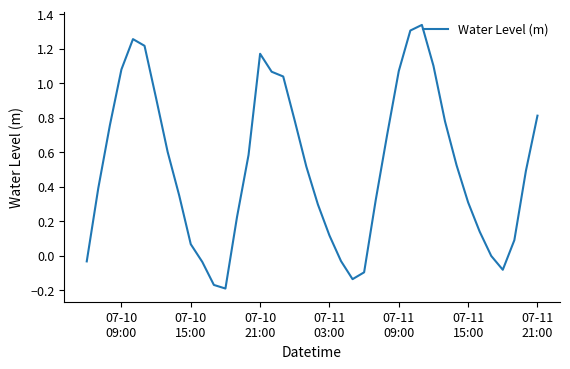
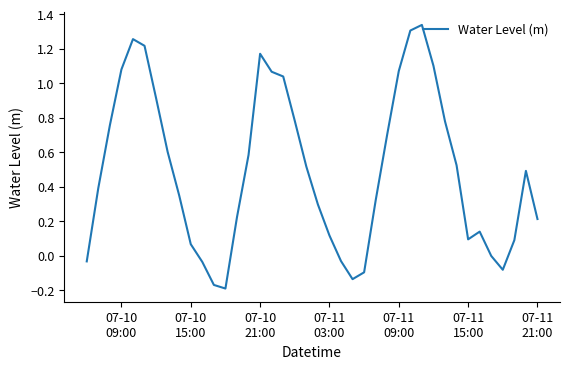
07-11 15:00: 0.31 -> 0.09
07-11 21:00: 0.81 -> 0.21
